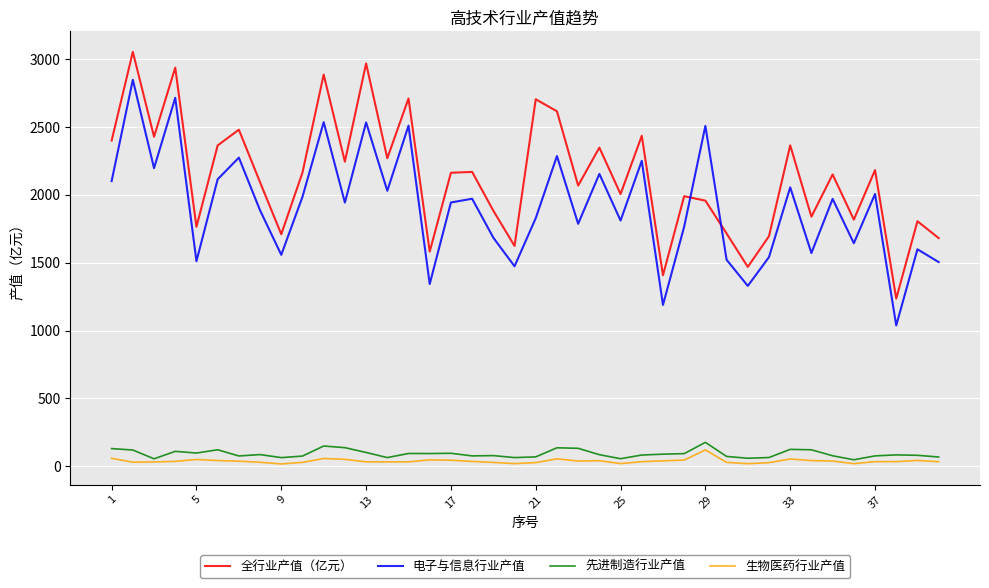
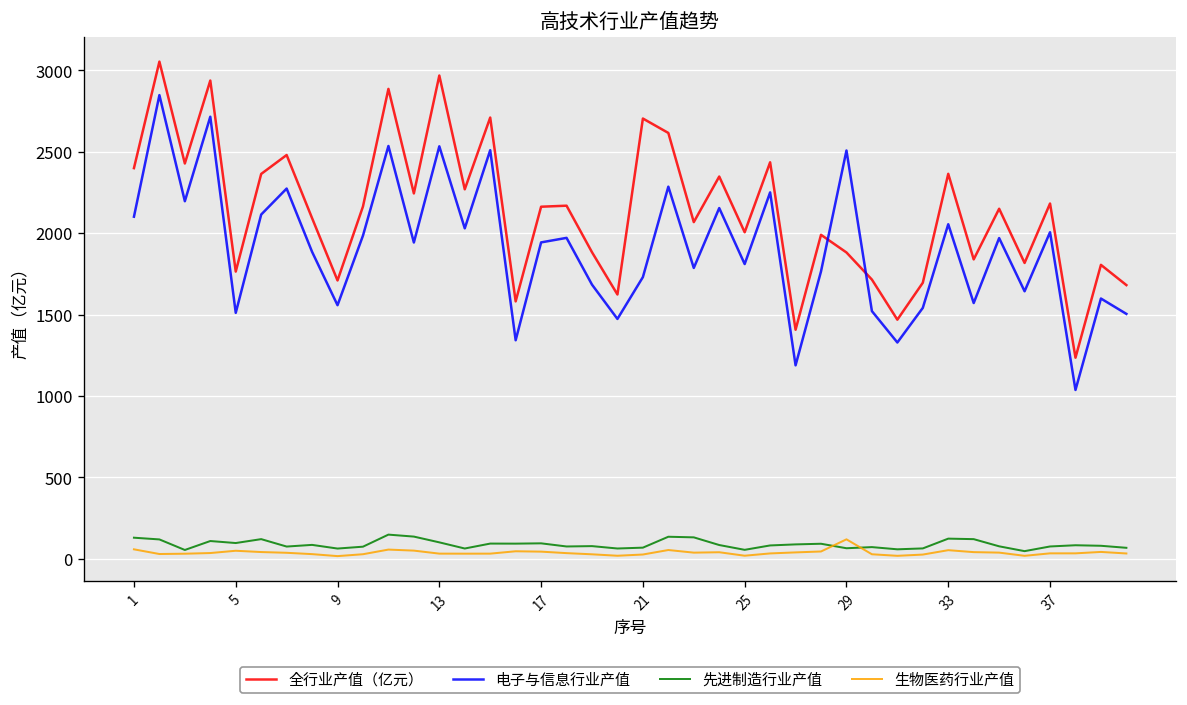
电子与信息行业产值, 21: 1830 -> 1730
全行业产值（亿元）, 29: 1960 -> 1880
先进制造行业产值, 29: 180 -> 70
